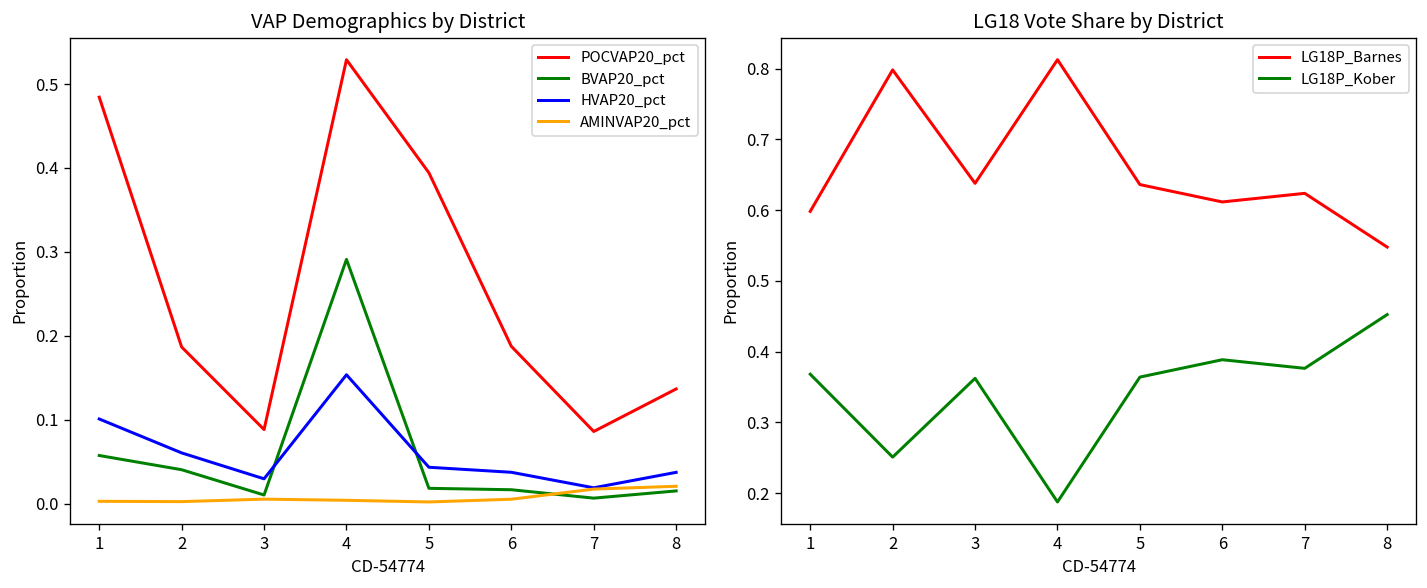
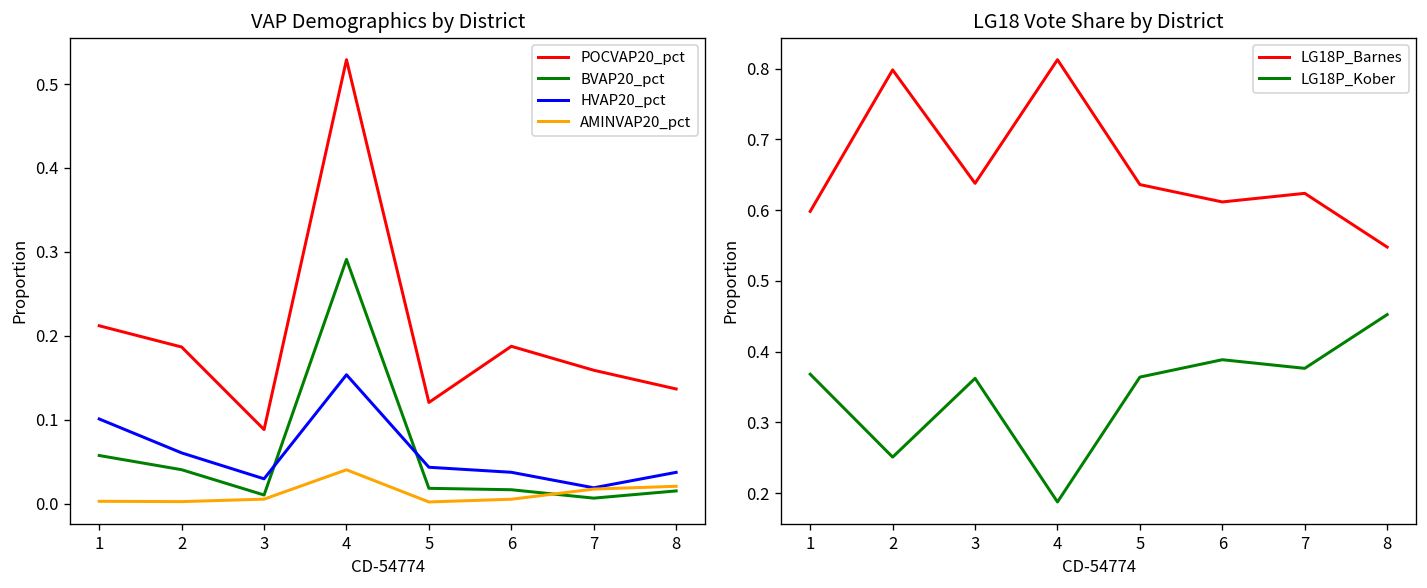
VAP Demographics by District, POCVAP20_pct, 1: 0.48 -> 0.21
VAP Demographics by District, AMINVAP20_pct, 4: 0.00 -> 0.04
VAP Demographics by District, POCVAP20_pct, 5: 0.39 -> 0.12
VAP Demographics by District, POCVAP20_pct, 7: 0.09 -> 0.16
